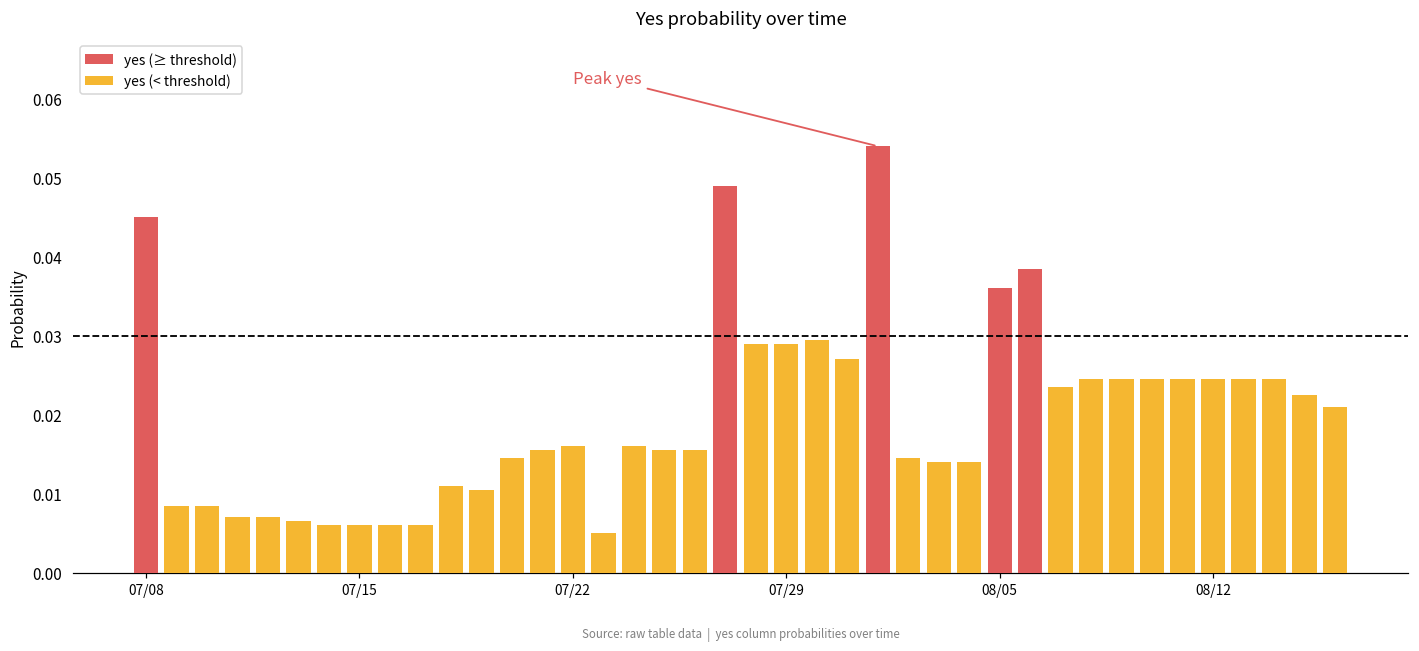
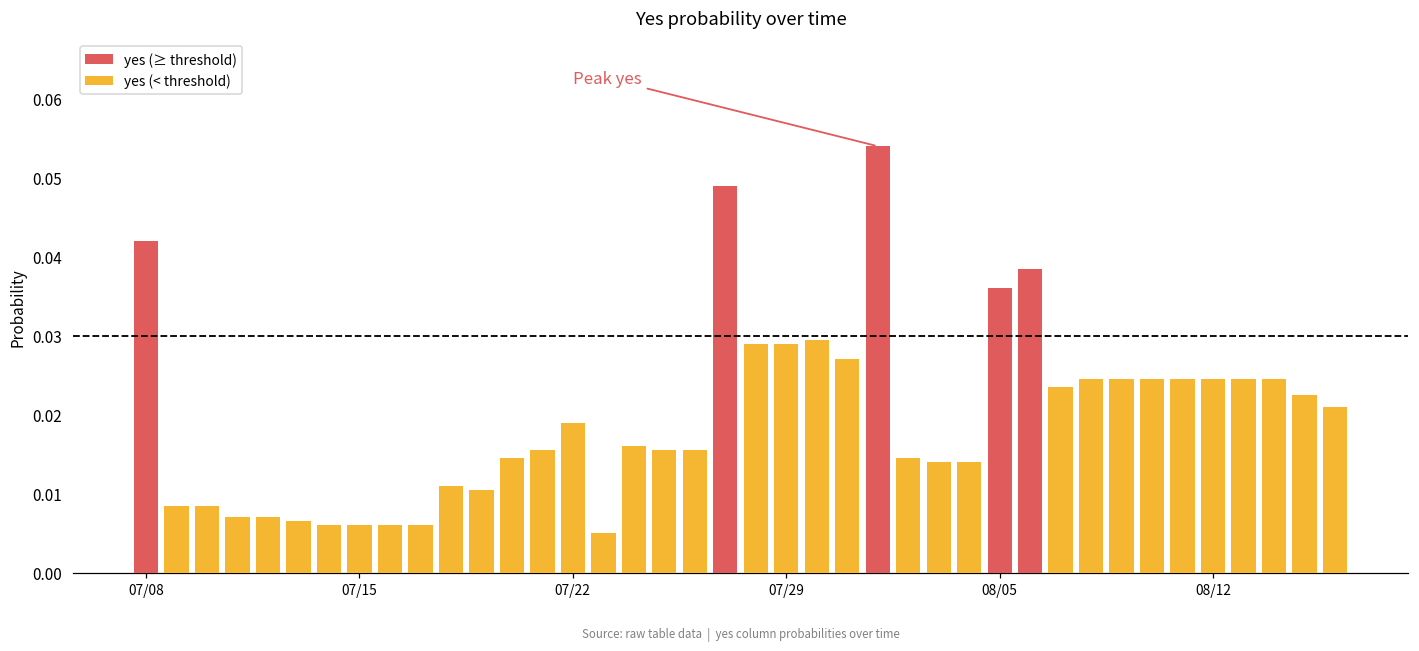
07/08: 0.045 -> 0.042
07/22: 0.016 -> 0.019
